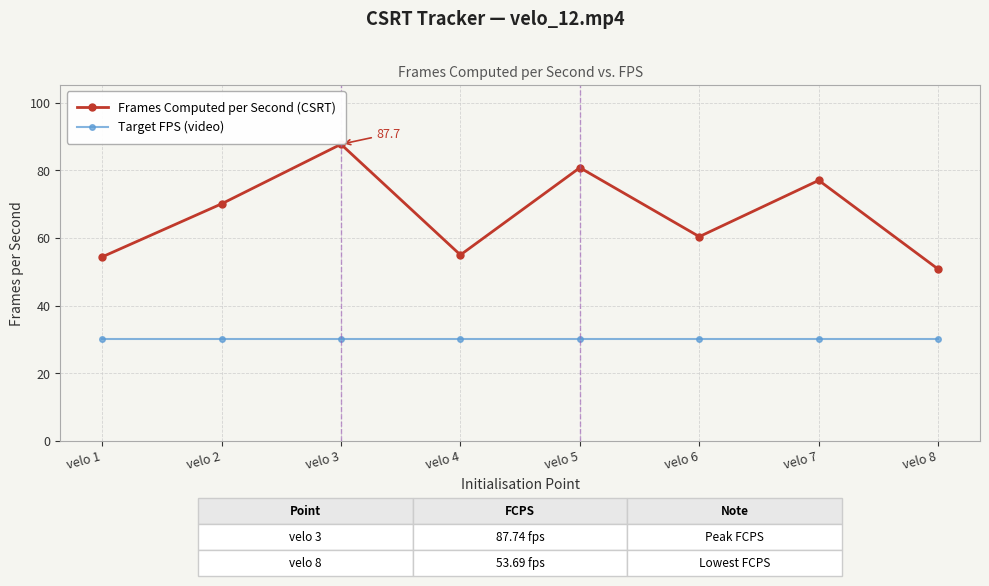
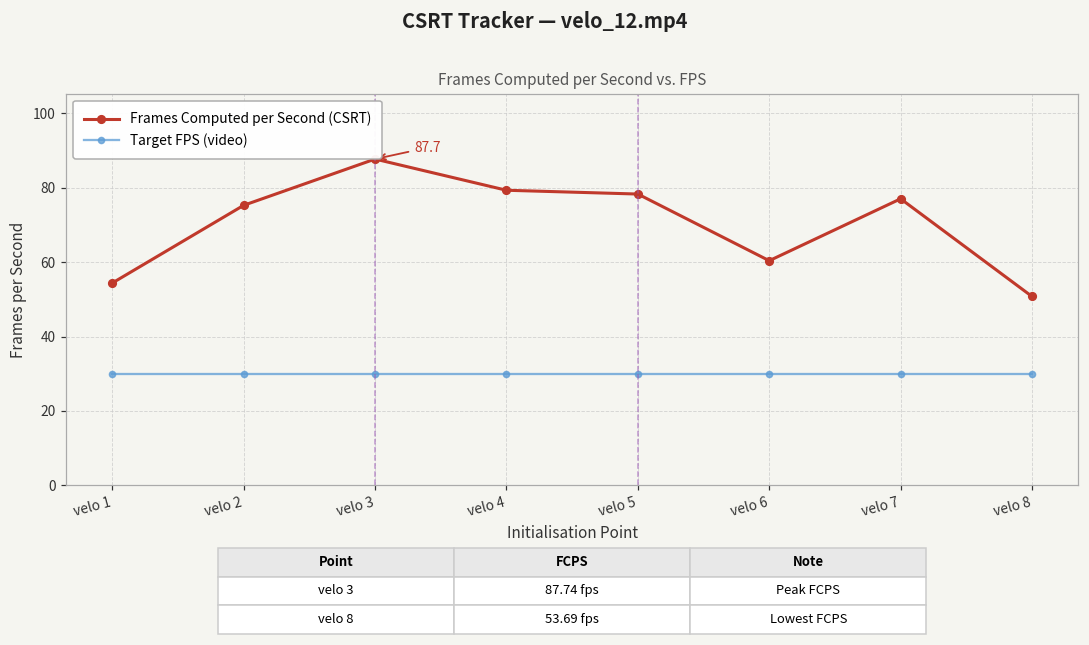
Frames Computed per Second (CSRT), velo 2: 70 -> 75
Frames Computed per Second (CSRT), velo 4: 55 -> 79
Frames Computed per Second (CSRT), velo 5: 81 -> 78
